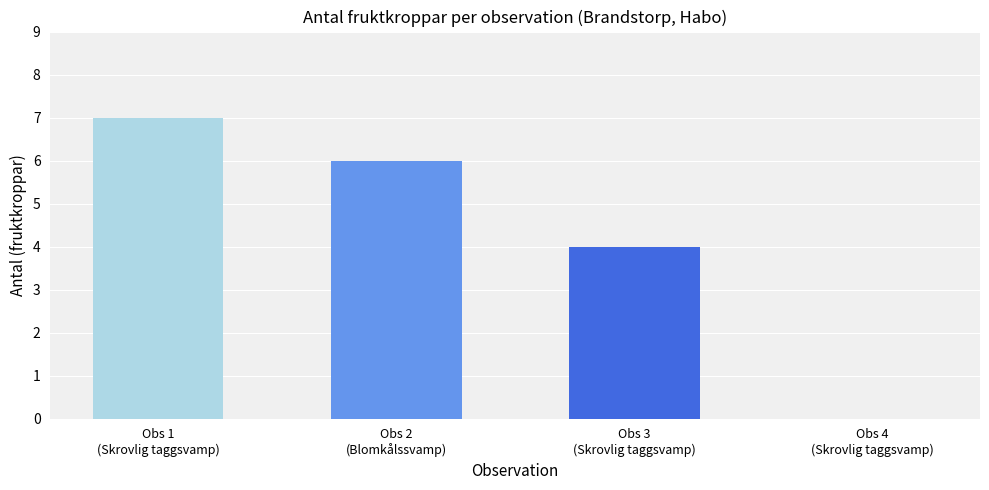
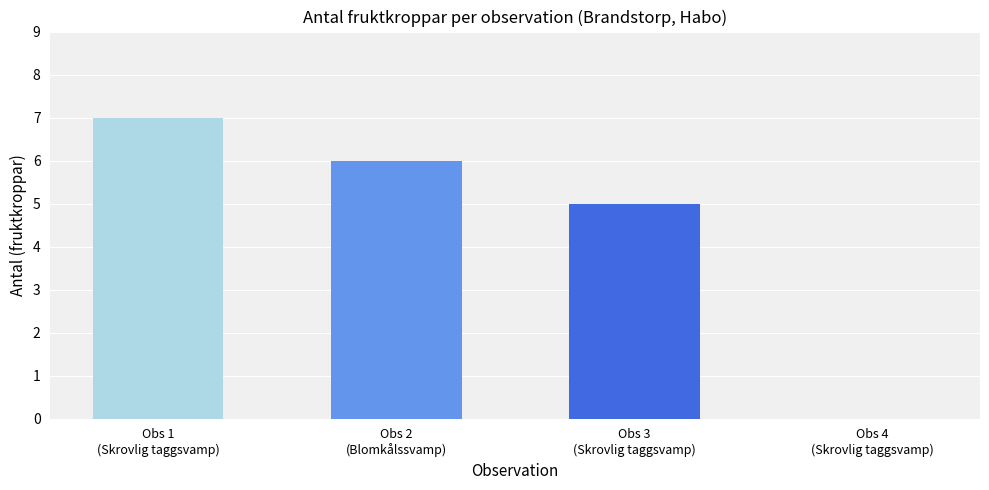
Obs 3 (Skrovlig taggsvamp): 4 -> 5
